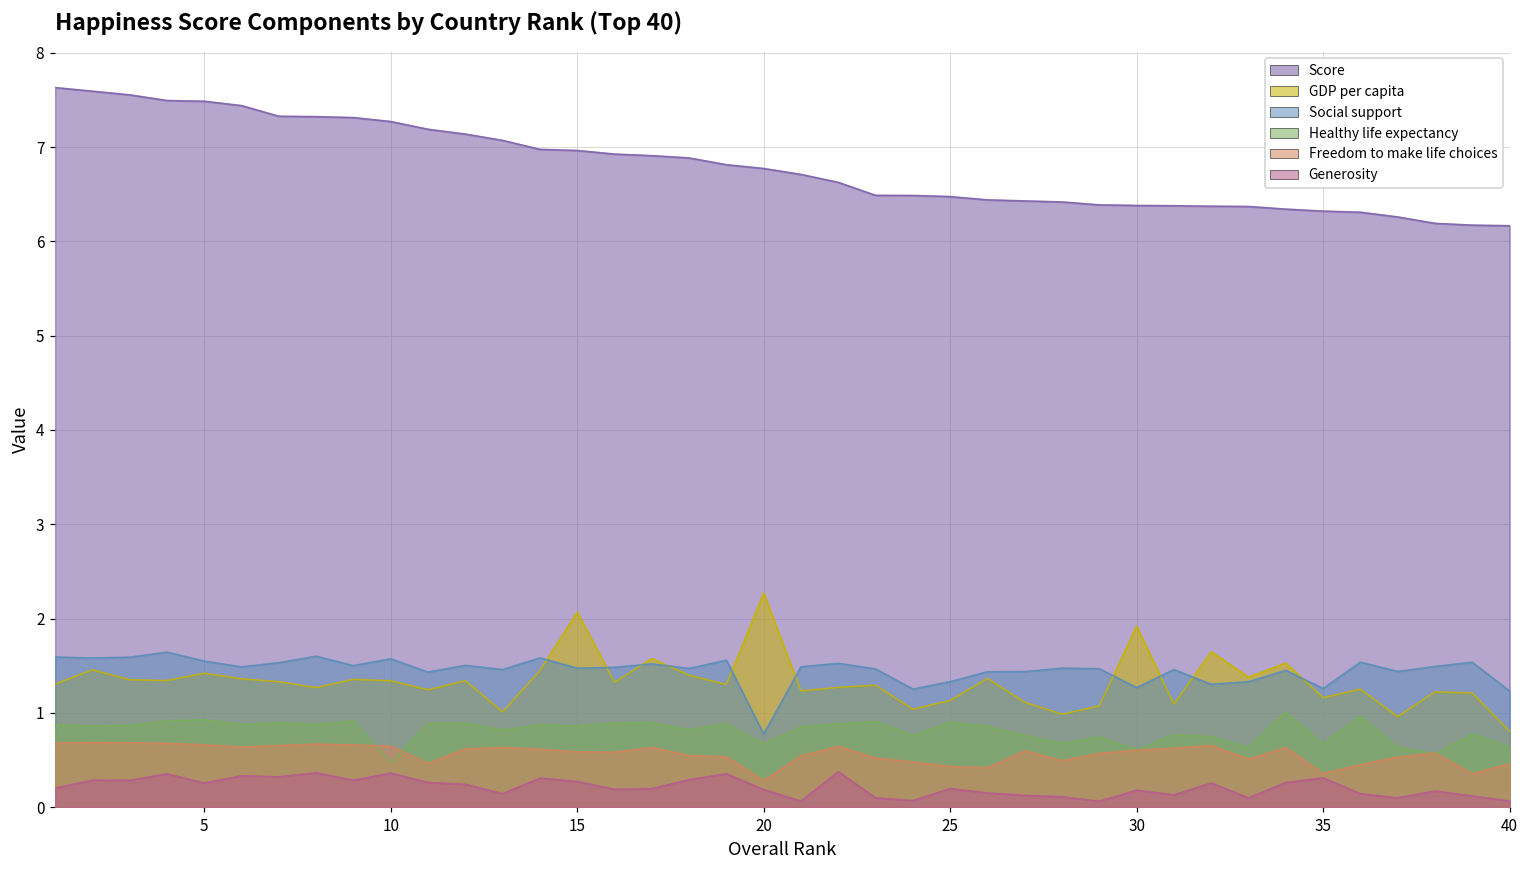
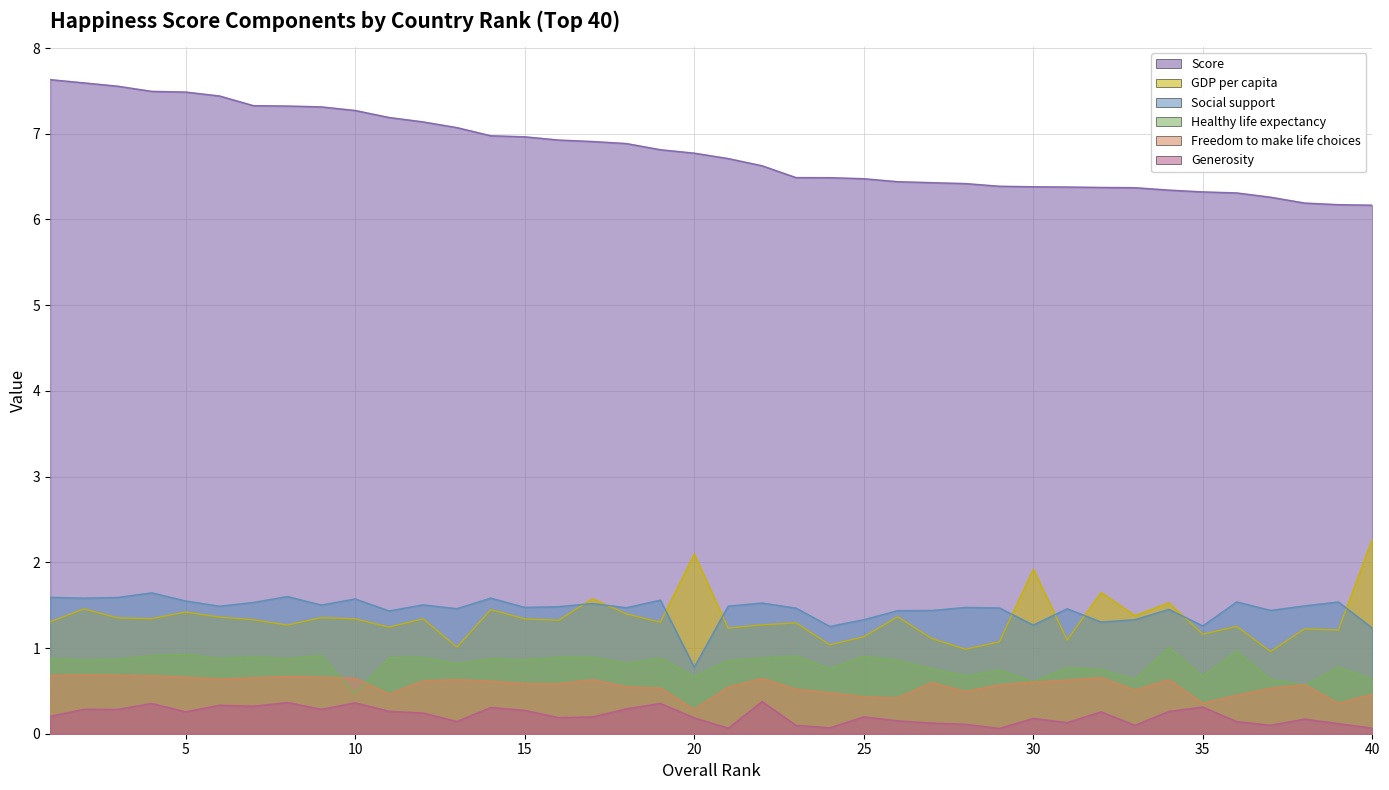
GDP per capita, 15: 2.1 -> 1.3
GDP per capita, 20: 2.3 -> 2.1
GDP per capita, 40: 0.8 -> 2.3
